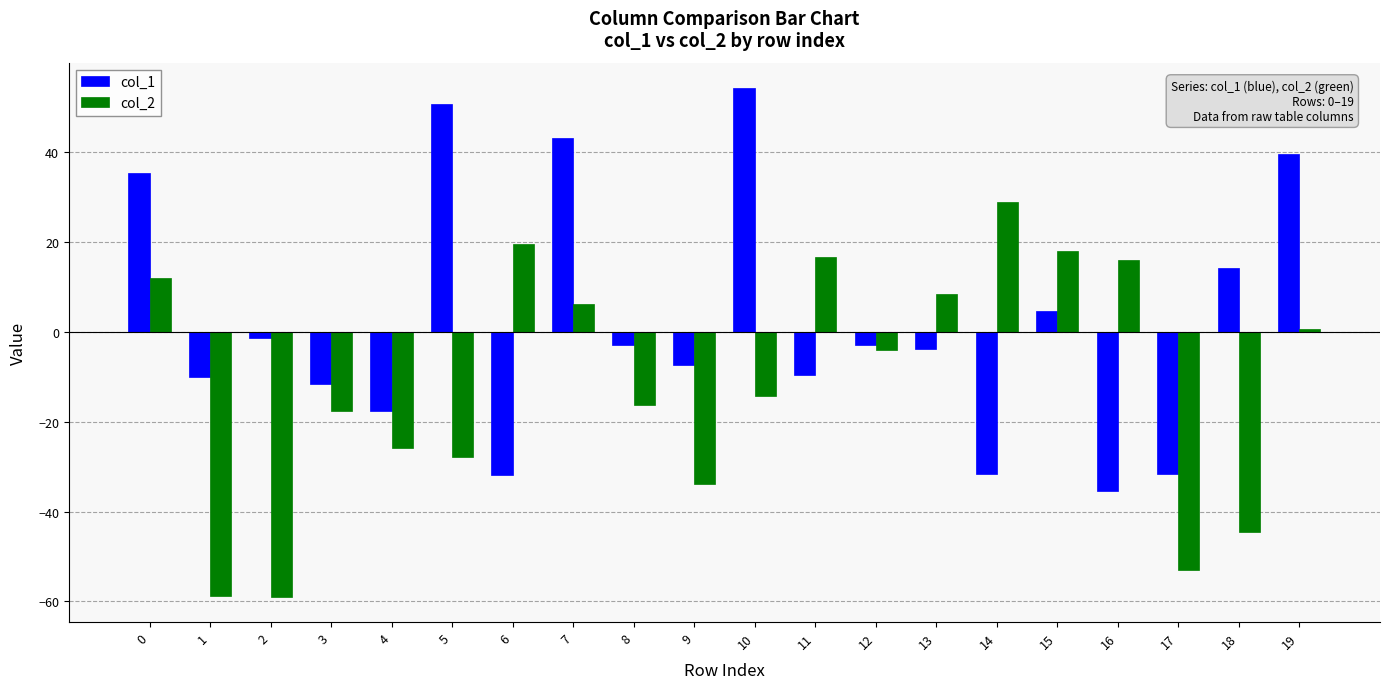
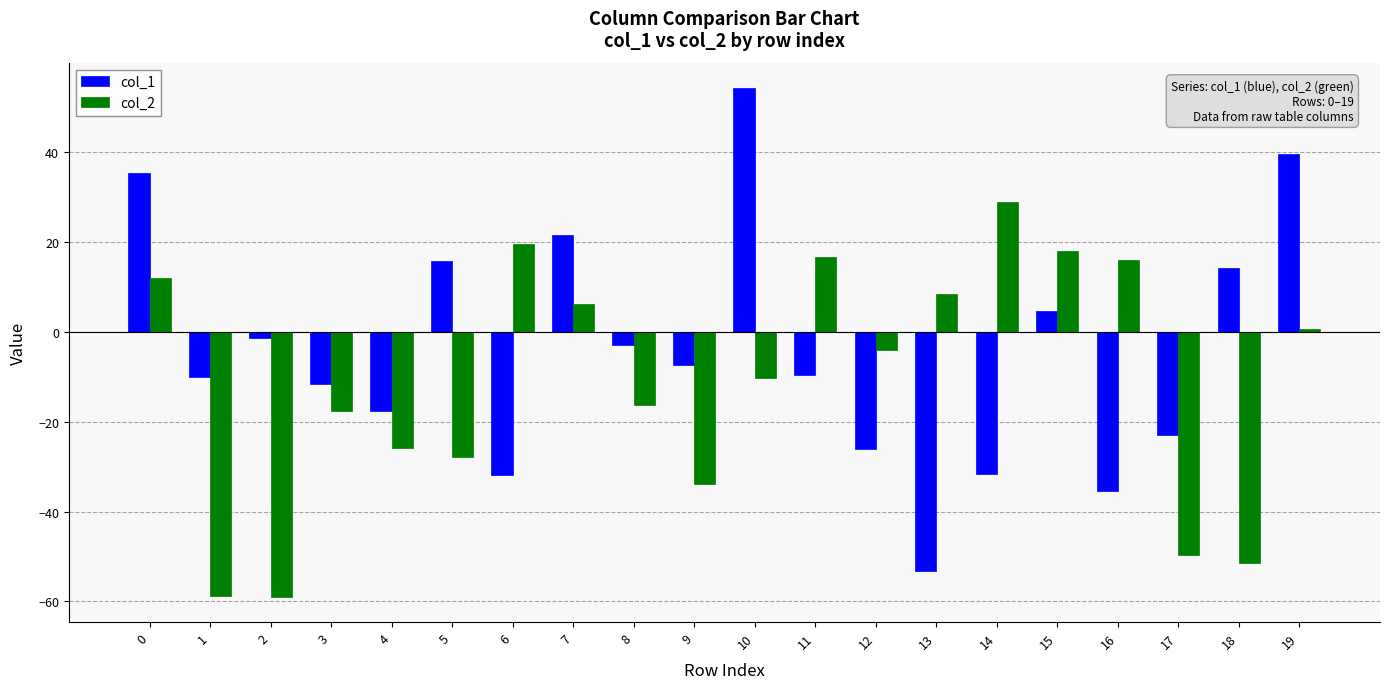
col_1, 5: 51 -> 16
col_1, 7: 43 -> 21
col_2, 10: -14 -> -10
col_1, 12: -3 -> -26
col_1, 13: -4 -> -53
col_1, 17: -32 -> -23
col_2, 17: -53 -> -50
col_2, 18: -45 -> -52
